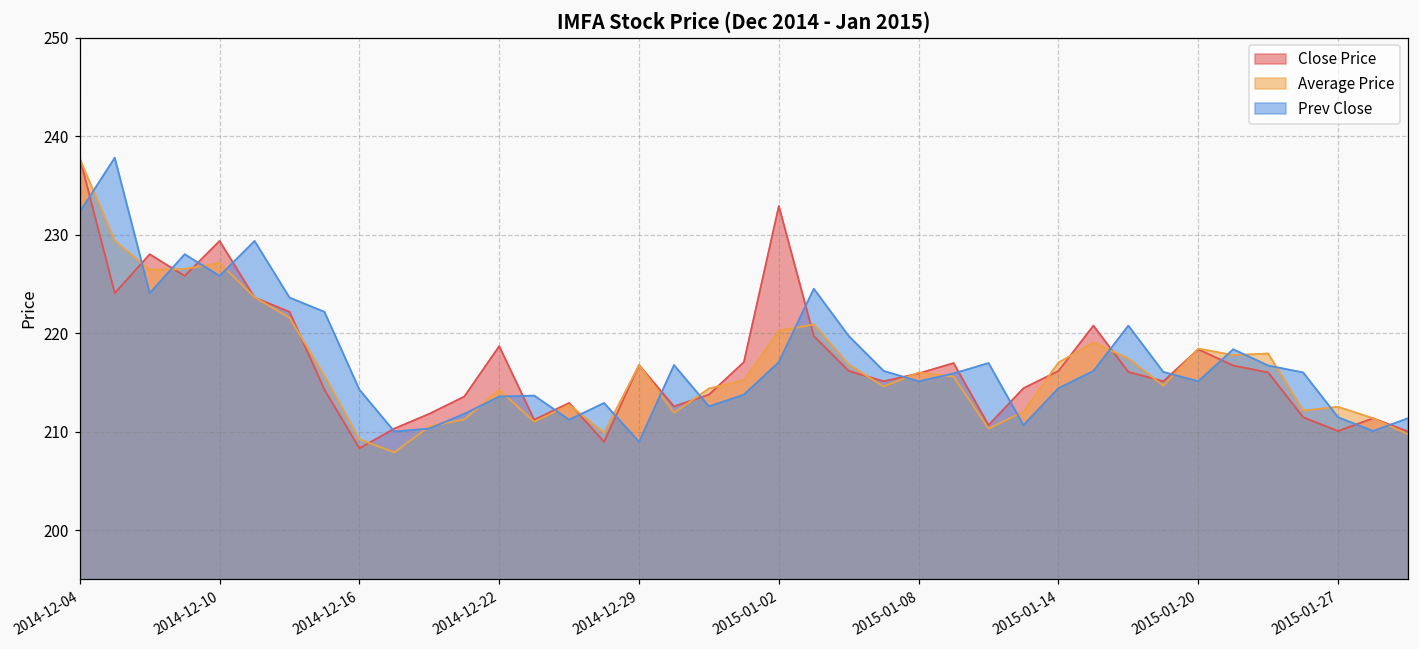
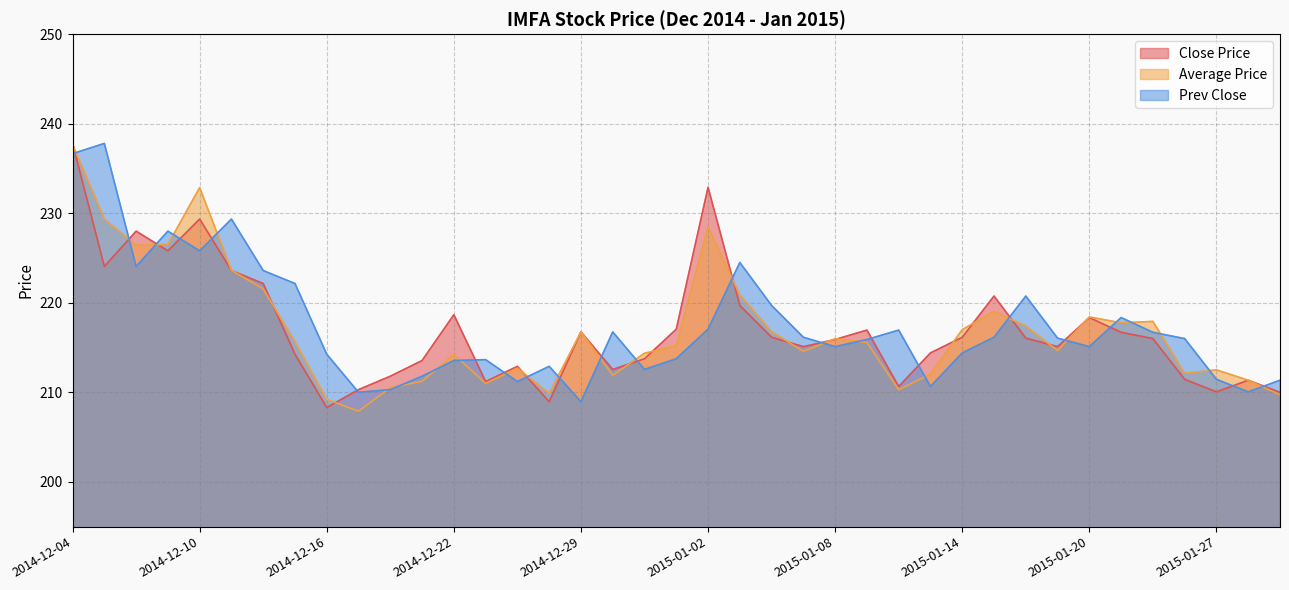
Prev Close, 2014-12-04: 232 -> 237
Average Price, 2014-12-10: 227 -> 233
Average Price, 2015-01-02: 220 -> 228
